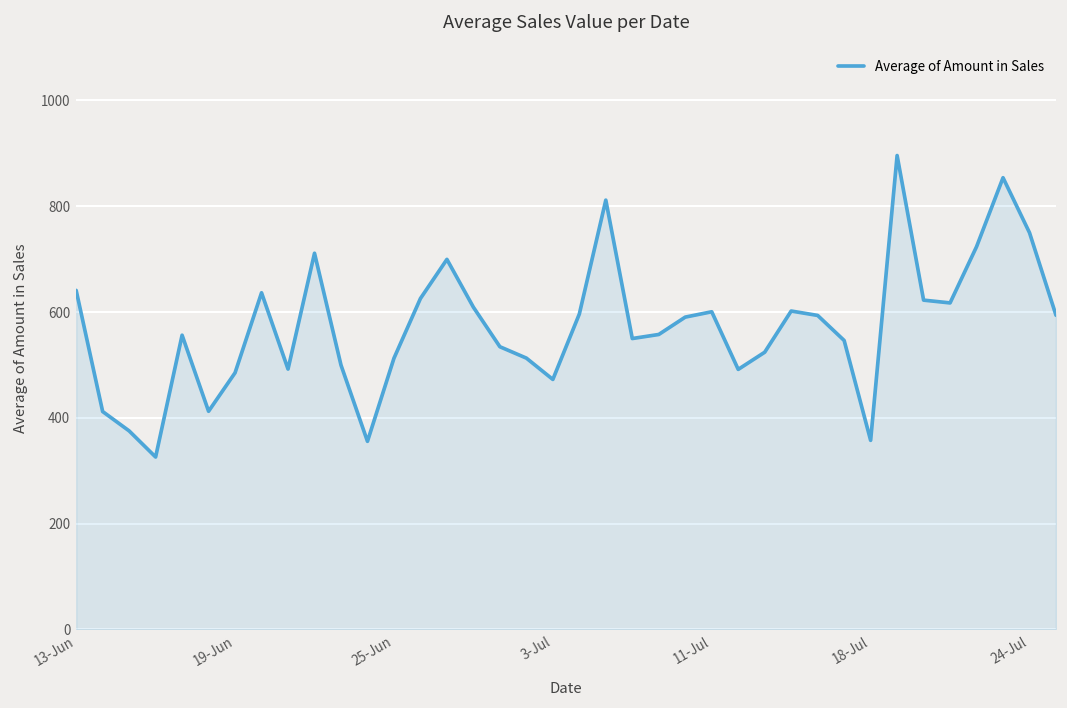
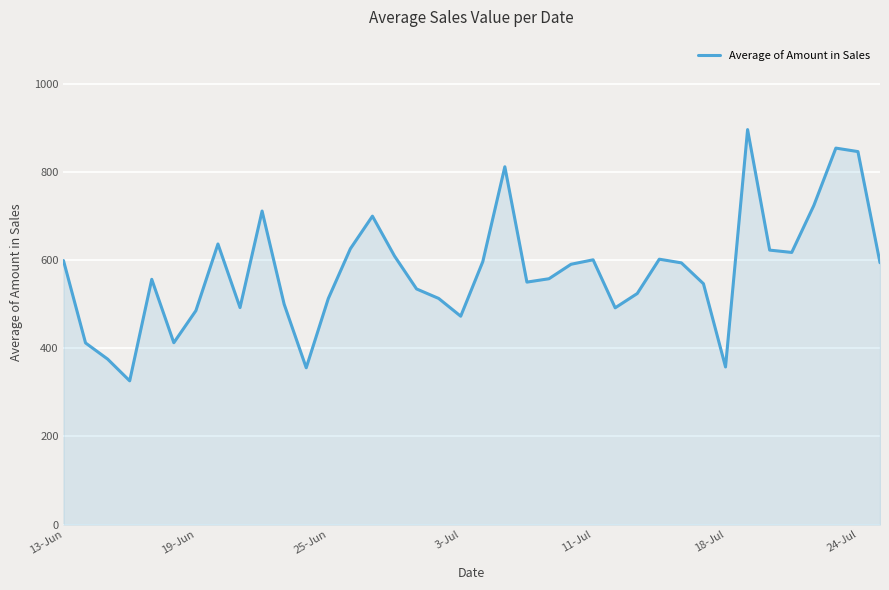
13-Jun: 640 -> 600
24-Jul: 750 -> 850
